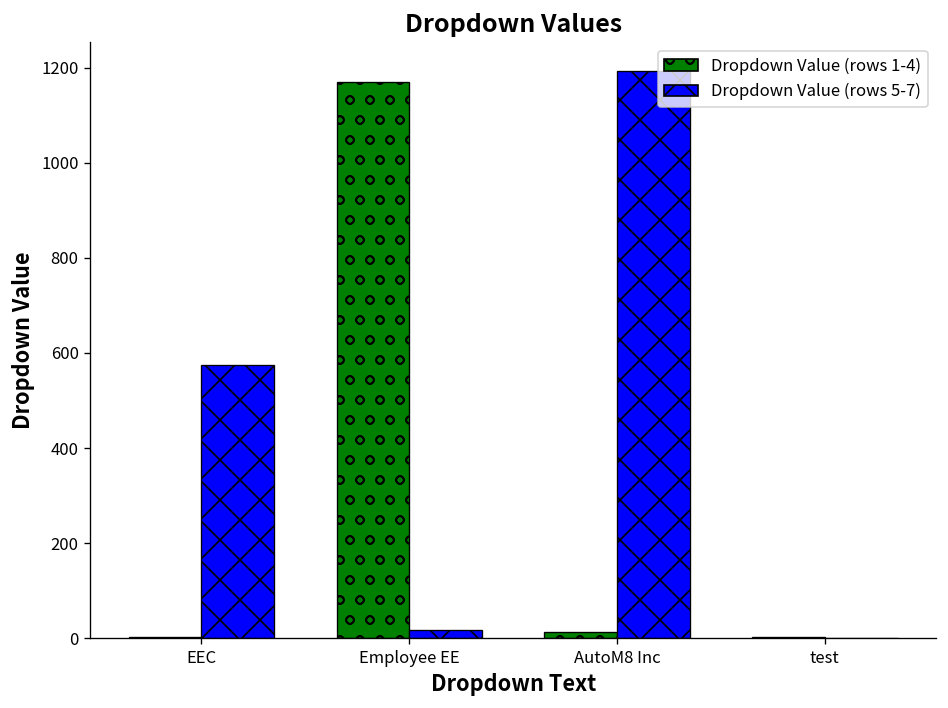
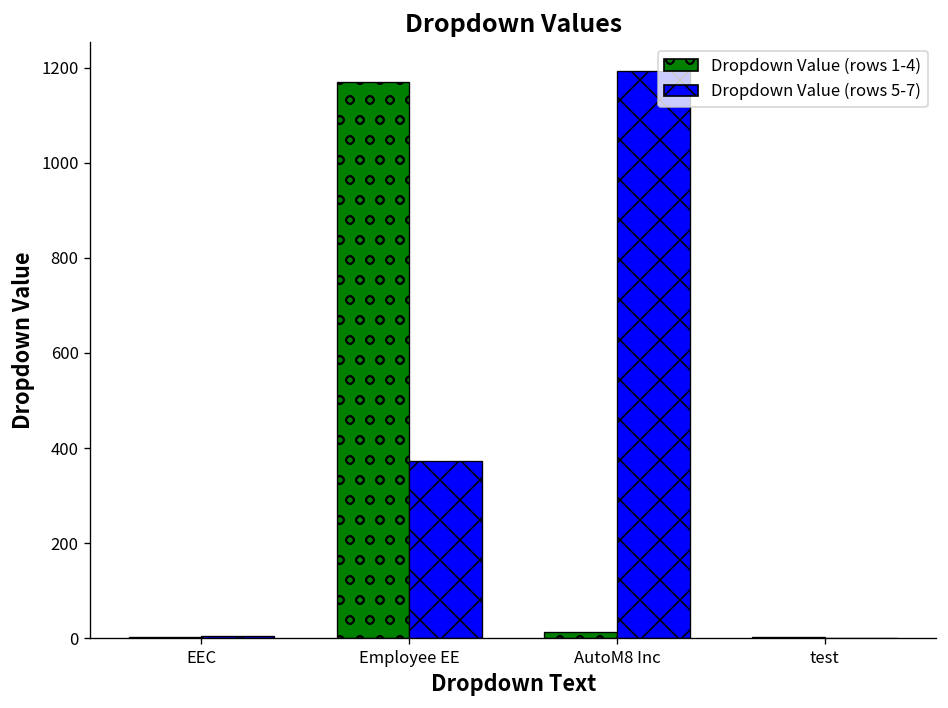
Dropdown Value (rows 5-7), EEC: 580 -> 0
Dropdown Value (rows 5-7), Employee EE: 20 -> 370
